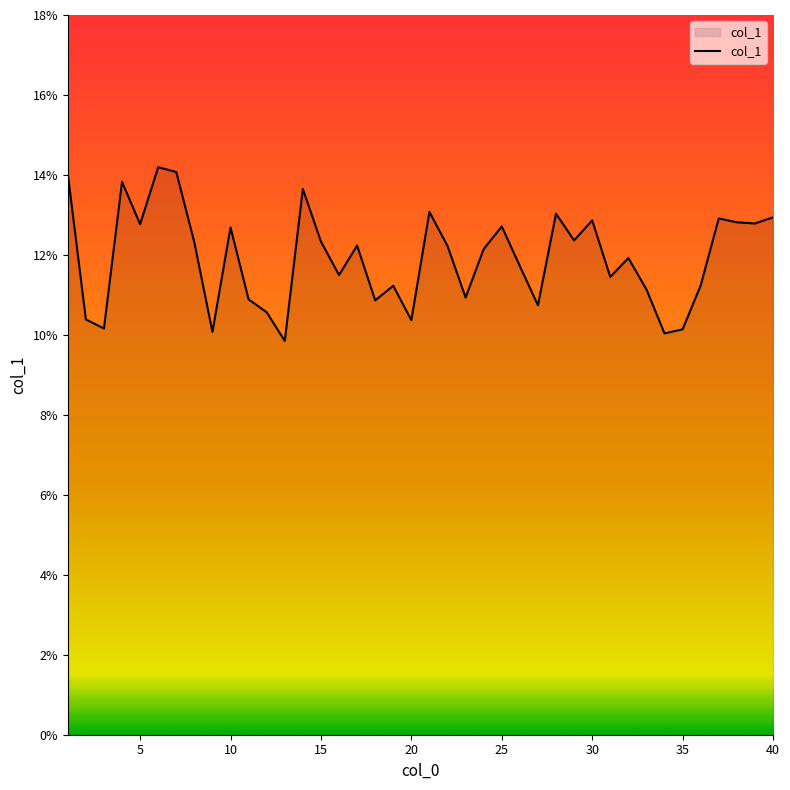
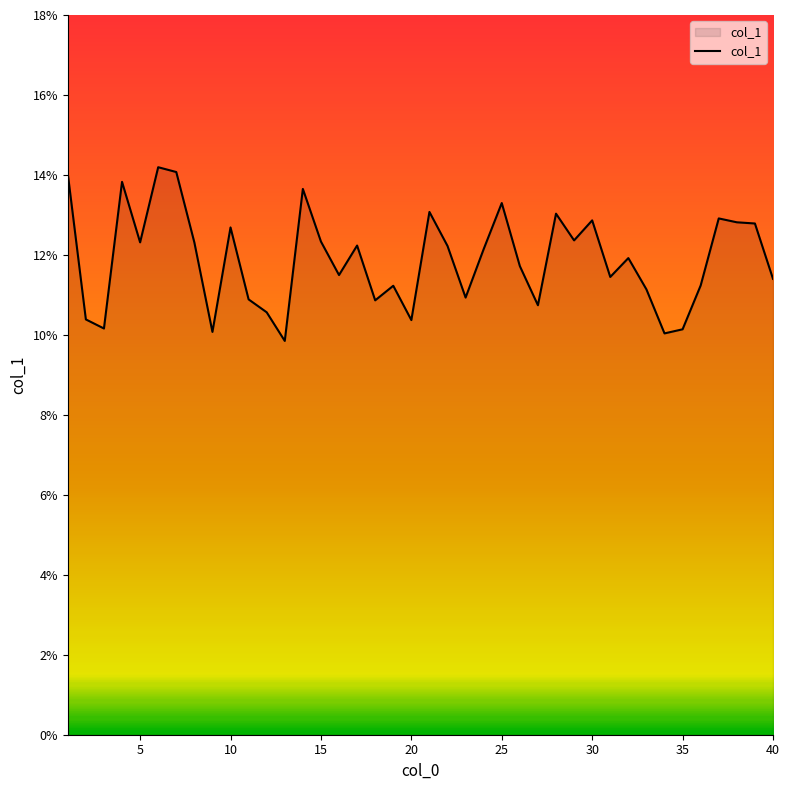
5: 12.8% -> 12.3%
25: 12.7% -> 13.3%
40: 12.9% -> 11.4%
